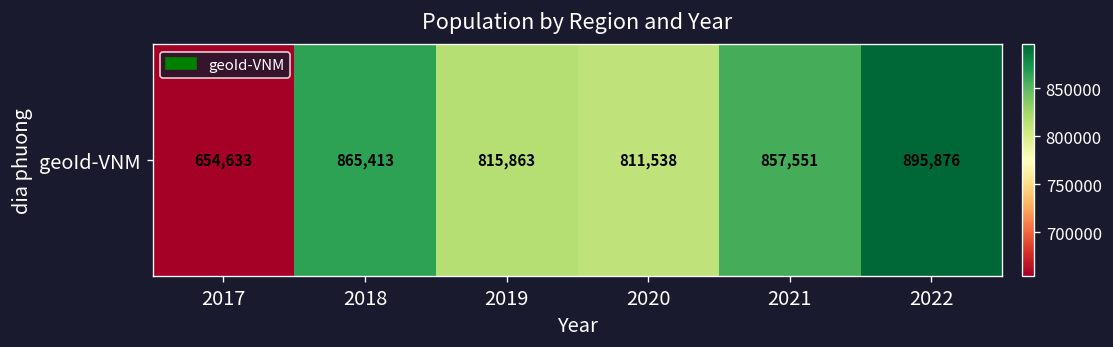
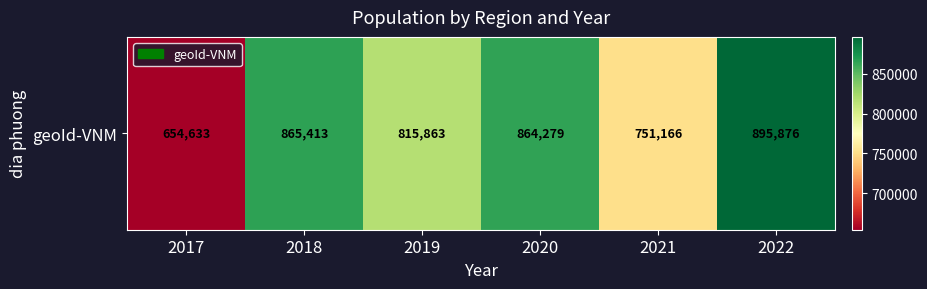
geoId-VNM, 2020: 811,538 -> 864,279
geoId-VNM, 2021: 857,551 -> 751,166
